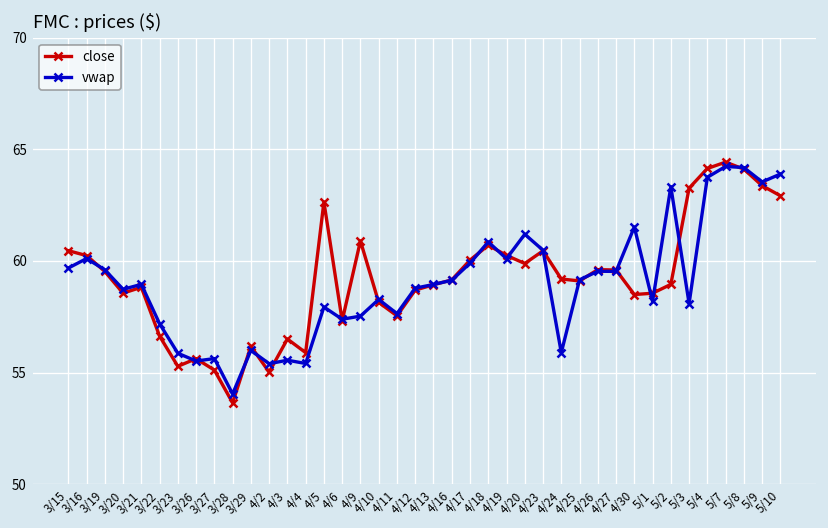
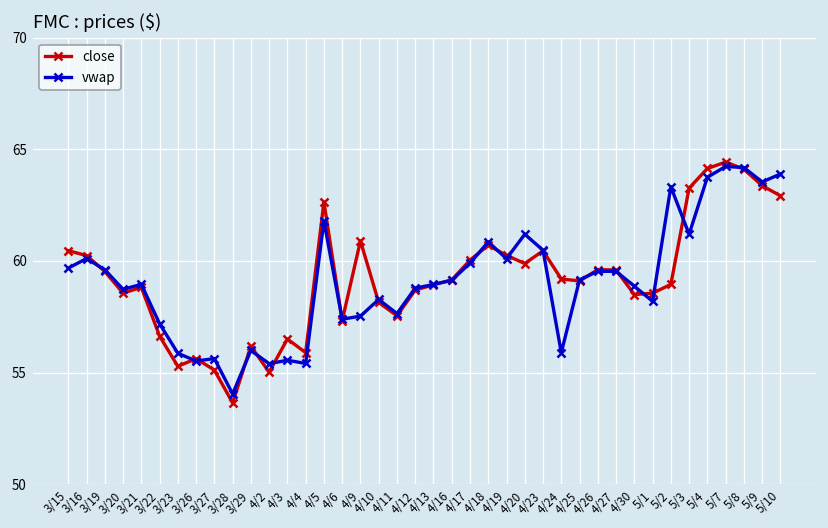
vwap, 4/5: 57.9 -> 61.8
vwap, 4/30: 61.5 -> 58.9
vwap, 5/3: 58.1 -> 61.2
